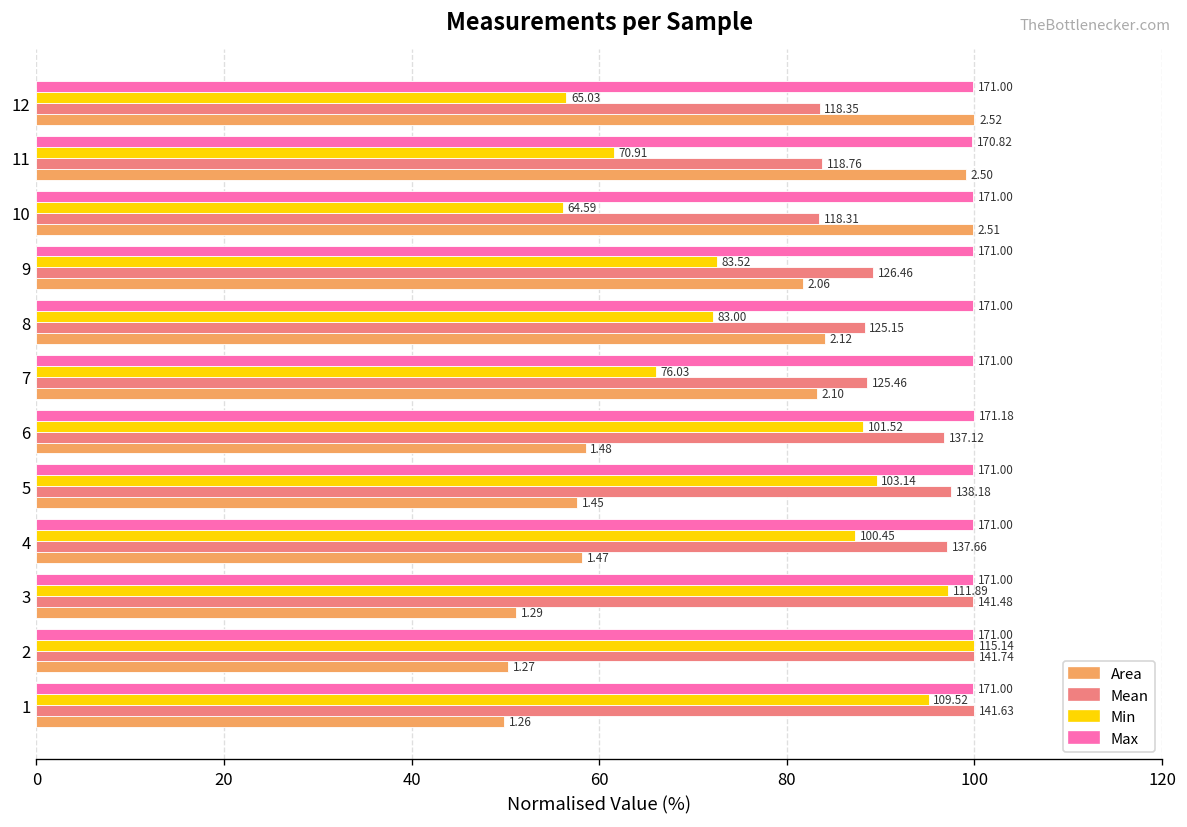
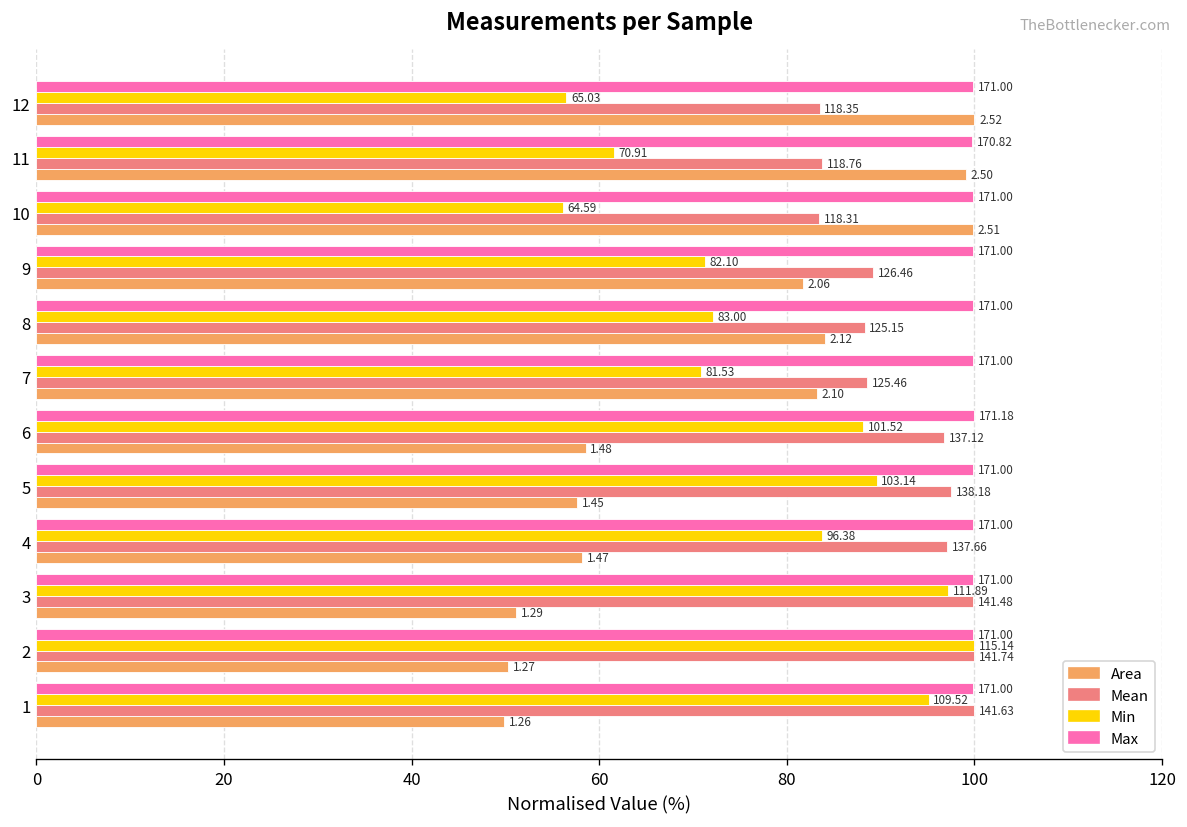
Min, 9: 83.52 -> 82.10
Min, 7: 76.03 -> 81.53
Min, 4: 100.45 -> 96.38
